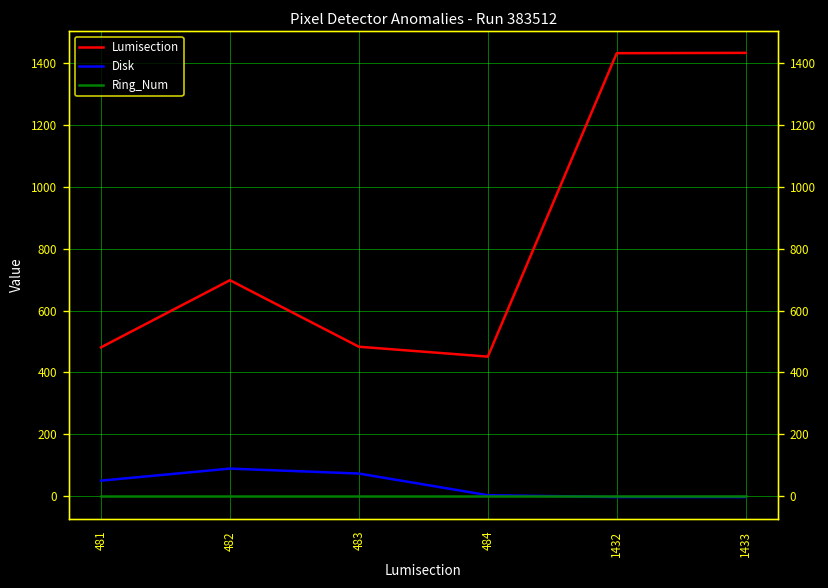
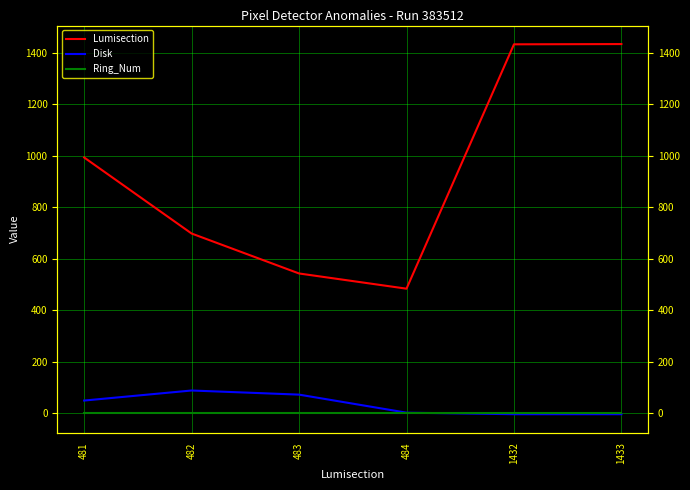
Lumisection, 481: 480 -> 990
Lumisection, 483: 480 -> 540
Lumisection, 484: 450 -> 480
